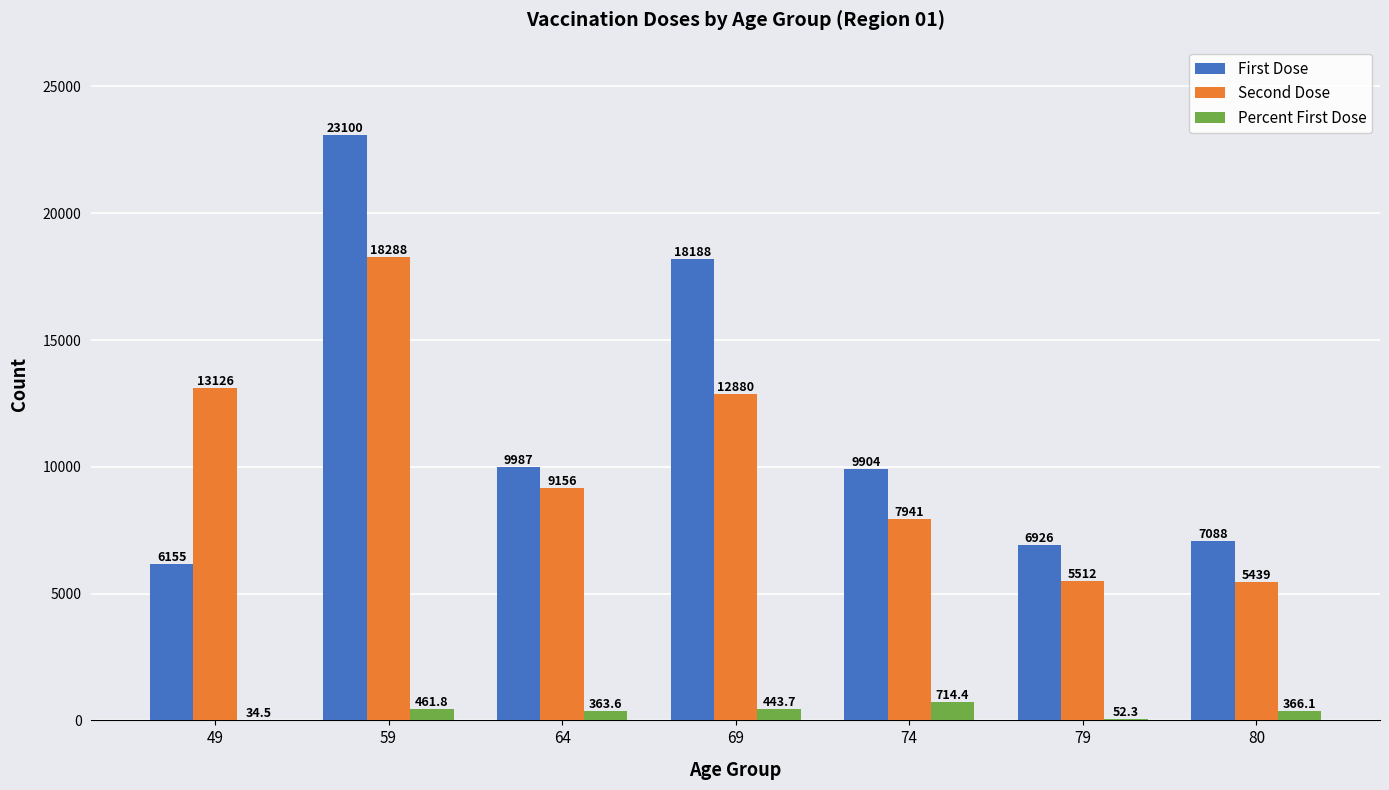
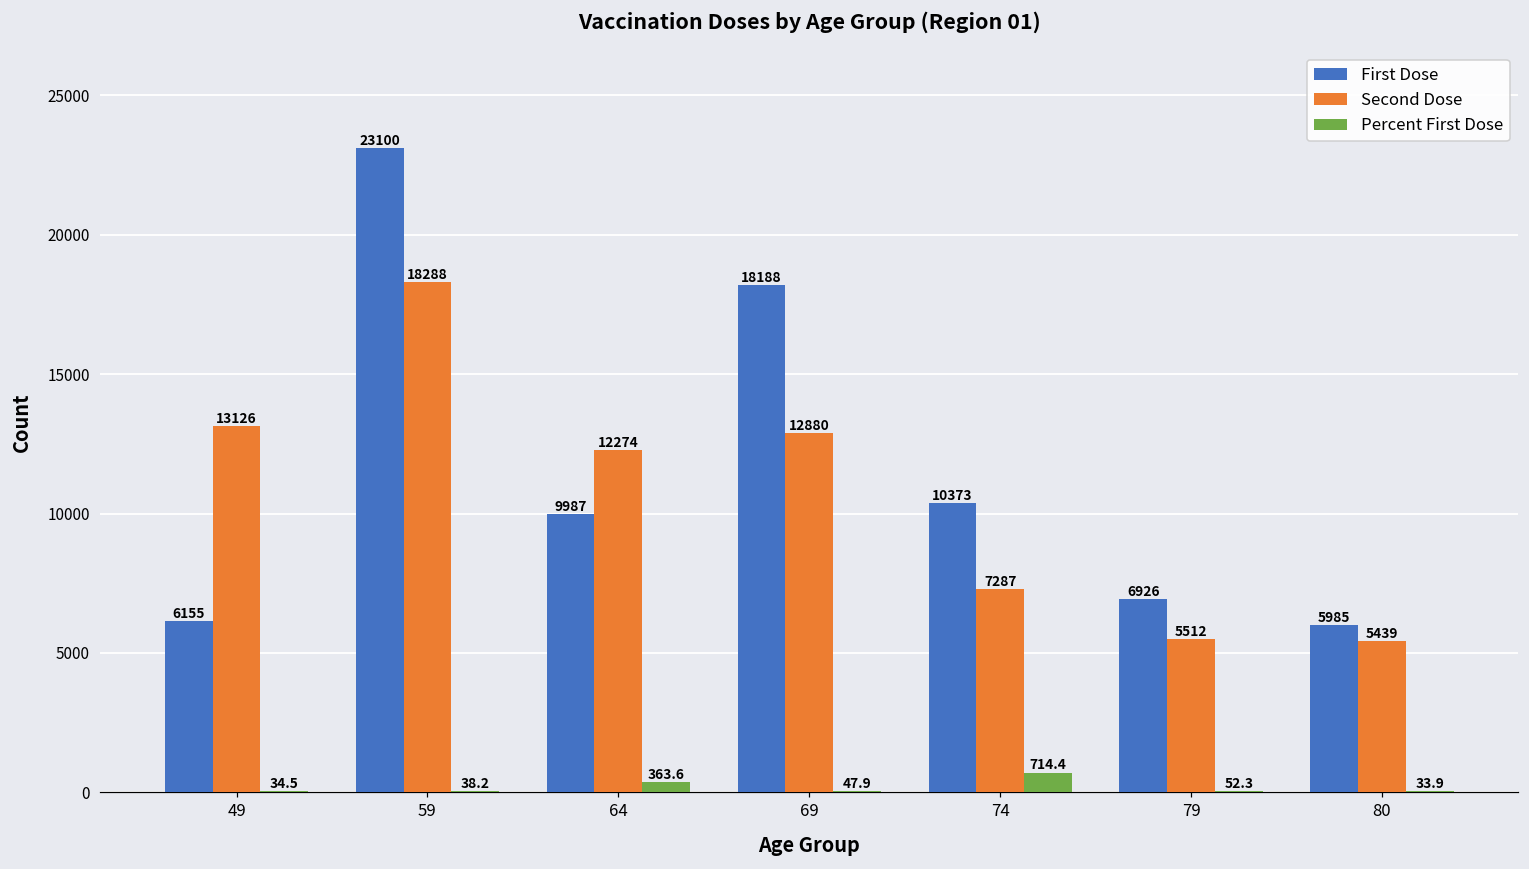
Percent First Dose, 59: 461.8 -> 38.2
Second Dose, 64: 9156 -> 12274
Percent First Dose, 69: 443.7 -> 47.9
First Dose, 74: 9904 -> 10373
Second Dose, 74: 7941 -> 7287
First Dose, 80: 7088 -> 5985
Percent First Dose, 80: 366.1 -> 33.9
